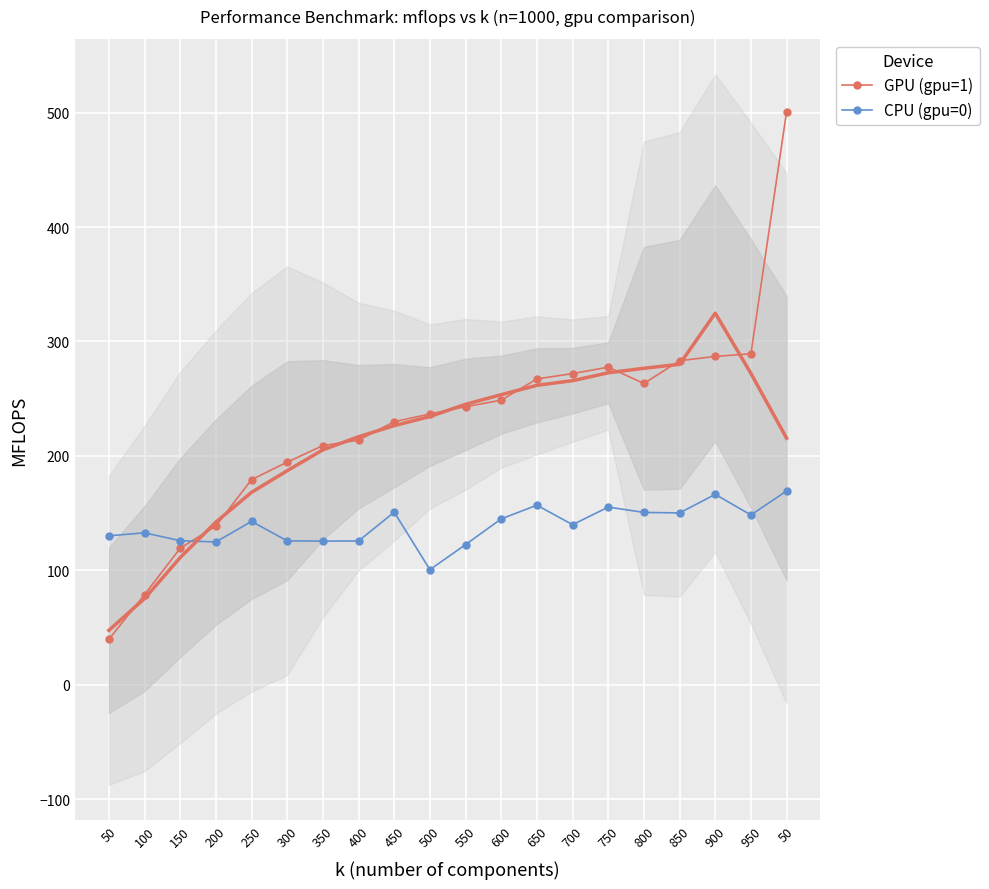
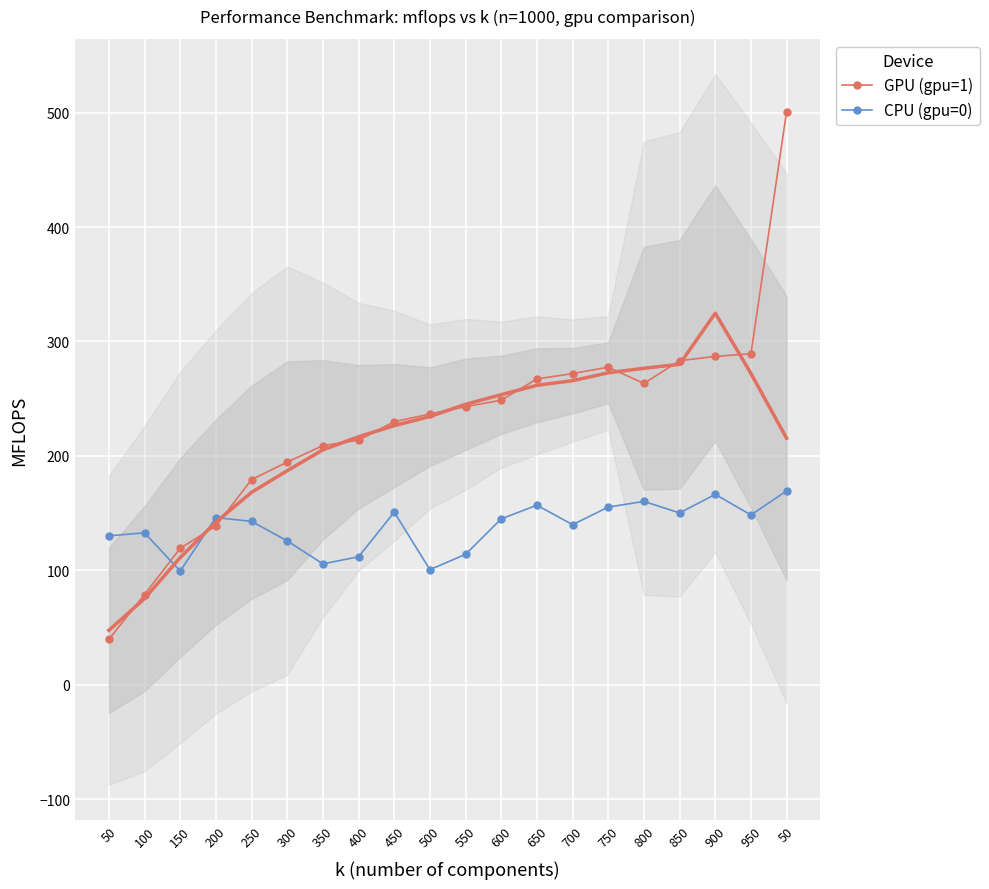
CPU (gpu=0), 150: 126 -> 99
CPU (gpu=0), 200: 125 -> 146
CPU (gpu=0), 350: 126 -> 106
CPU (gpu=0), 400: 126 -> 112
CPU (gpu=0), 550: 122 -> 114
CPU (gpu=0), 800: 151 -> 160
